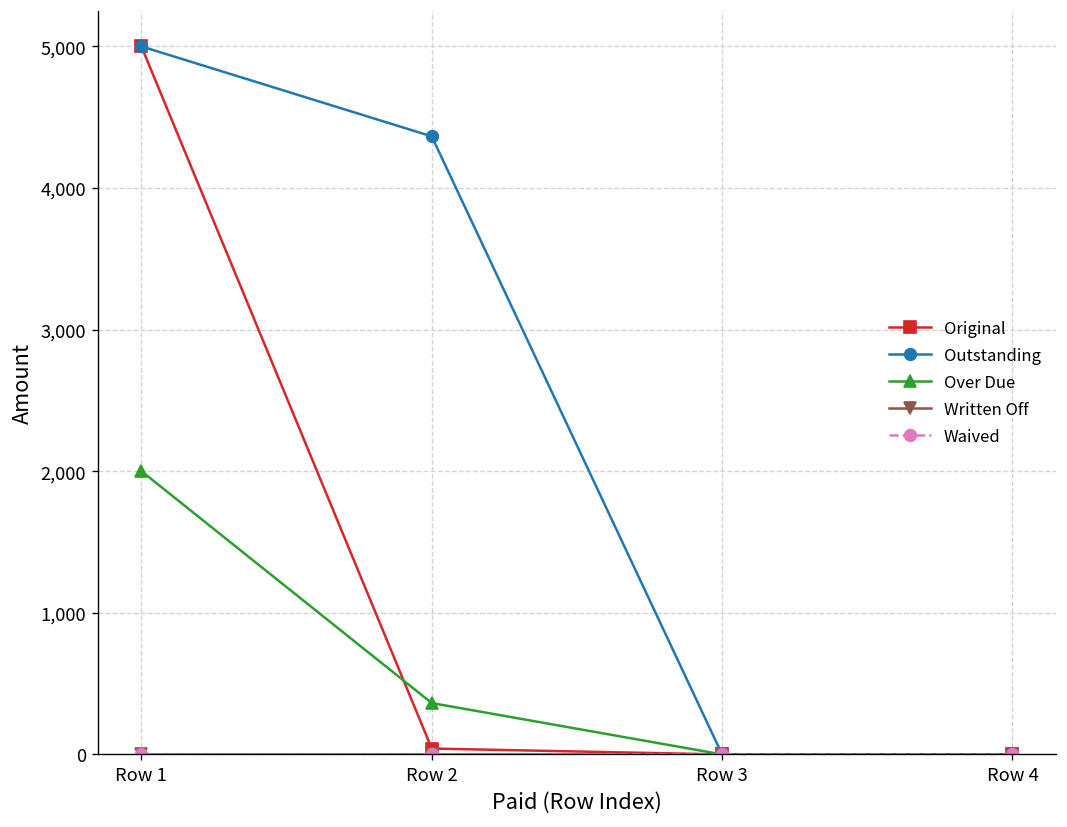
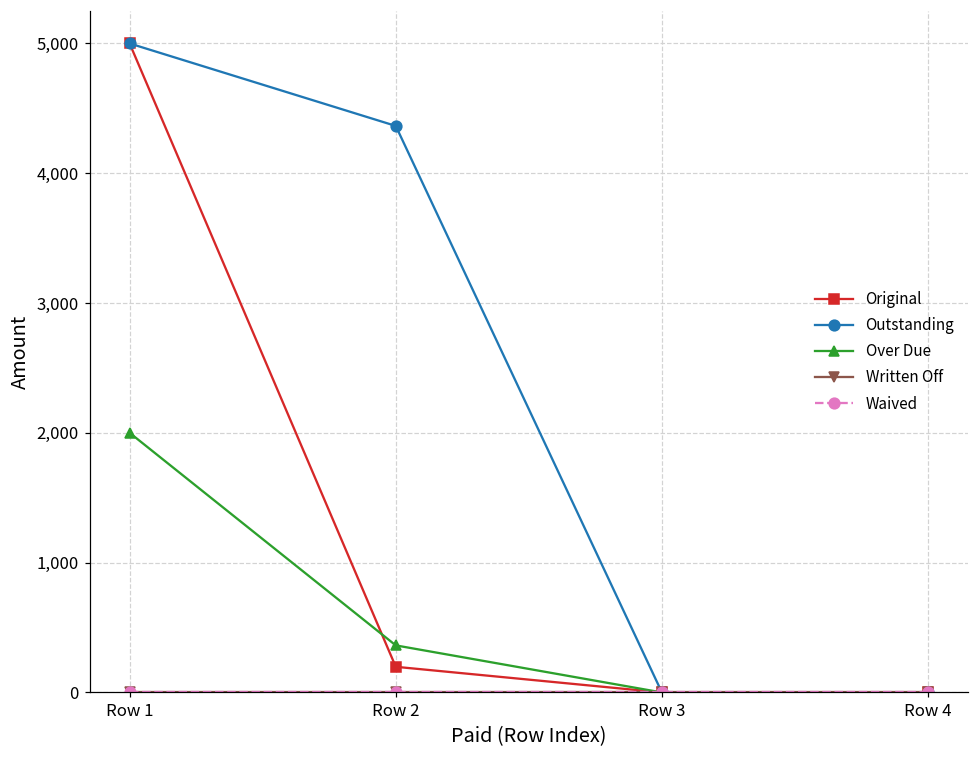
Original, Row 2: 40 -> 200
